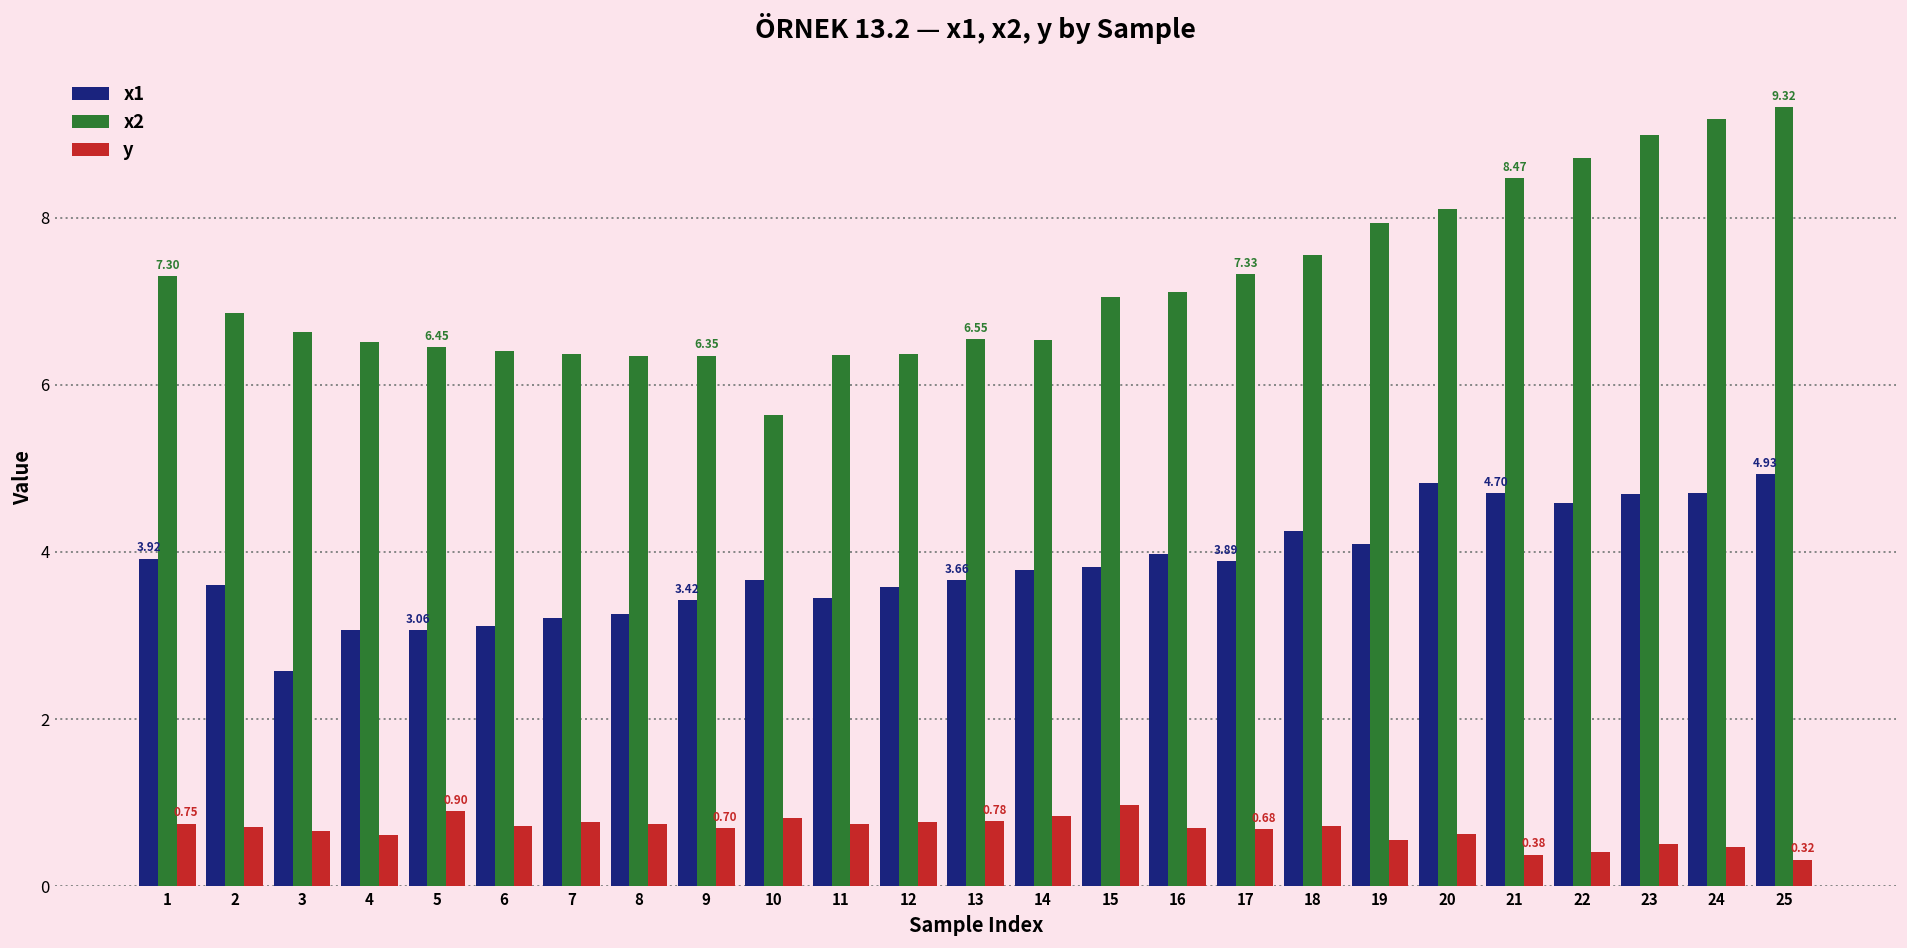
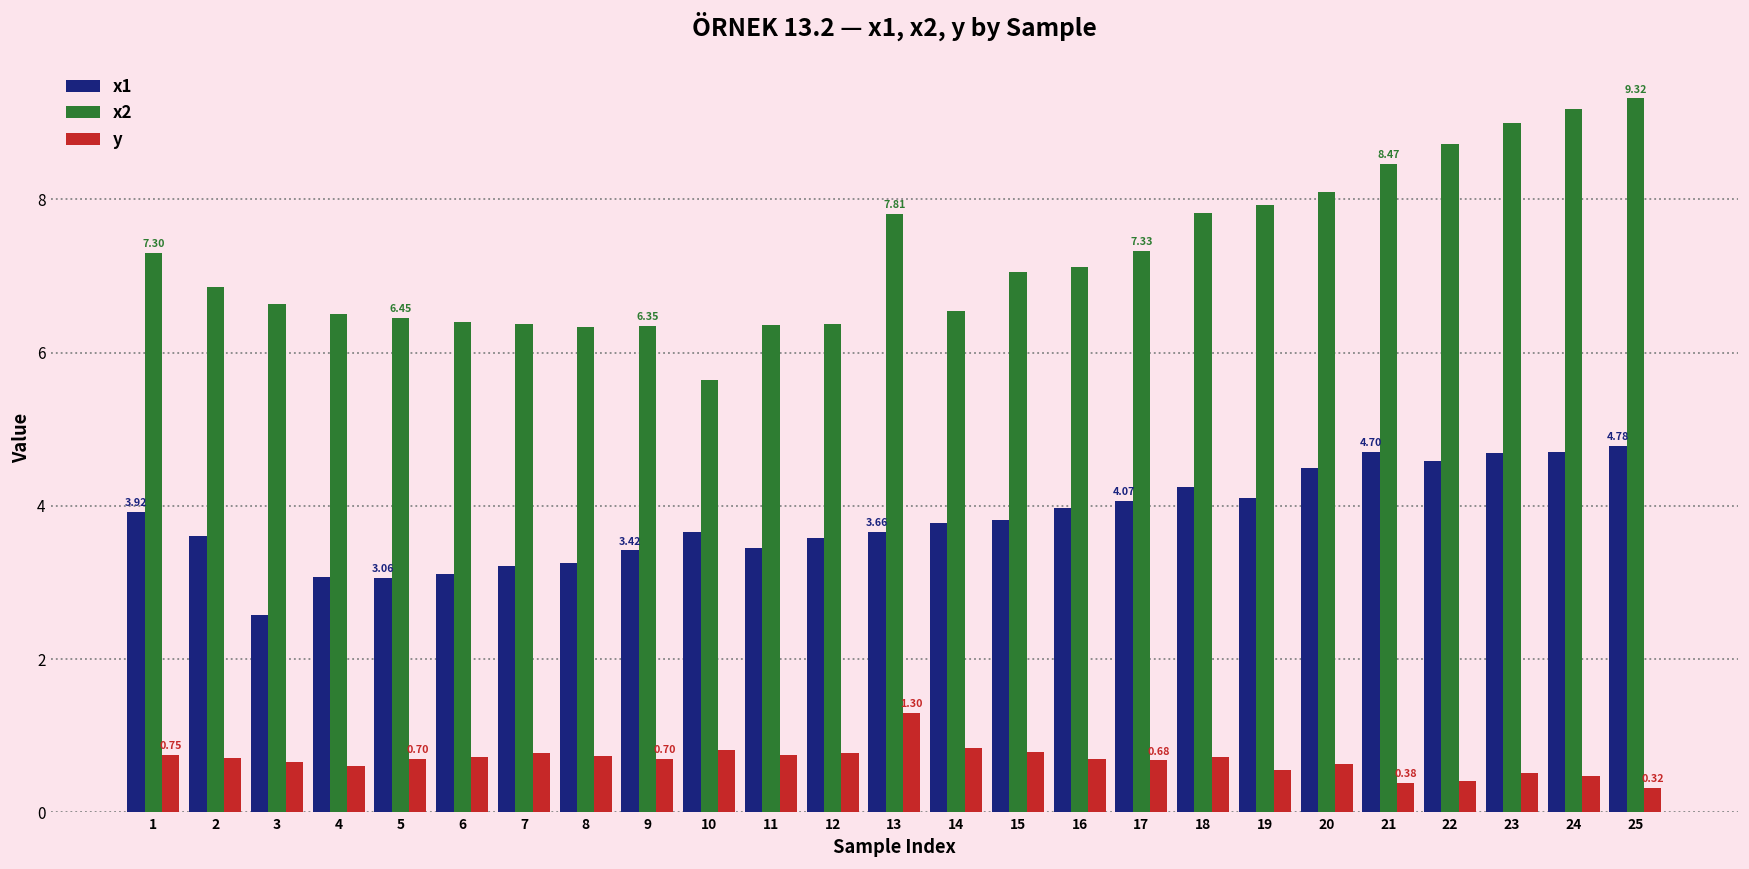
y, 5: 0.90 -> 0.70
x2, 13: 6.55 -> 7.81
y, 13: 0.78 -> 1.30
y, 15: 1.0 -> 0.8
x1, 17: 3.89 -> 4.07
x2, 18: 7.5 -> 7.8
x1, 20: 4.8 -> 4.5
x1, 25: 4.93 -> 4.78
